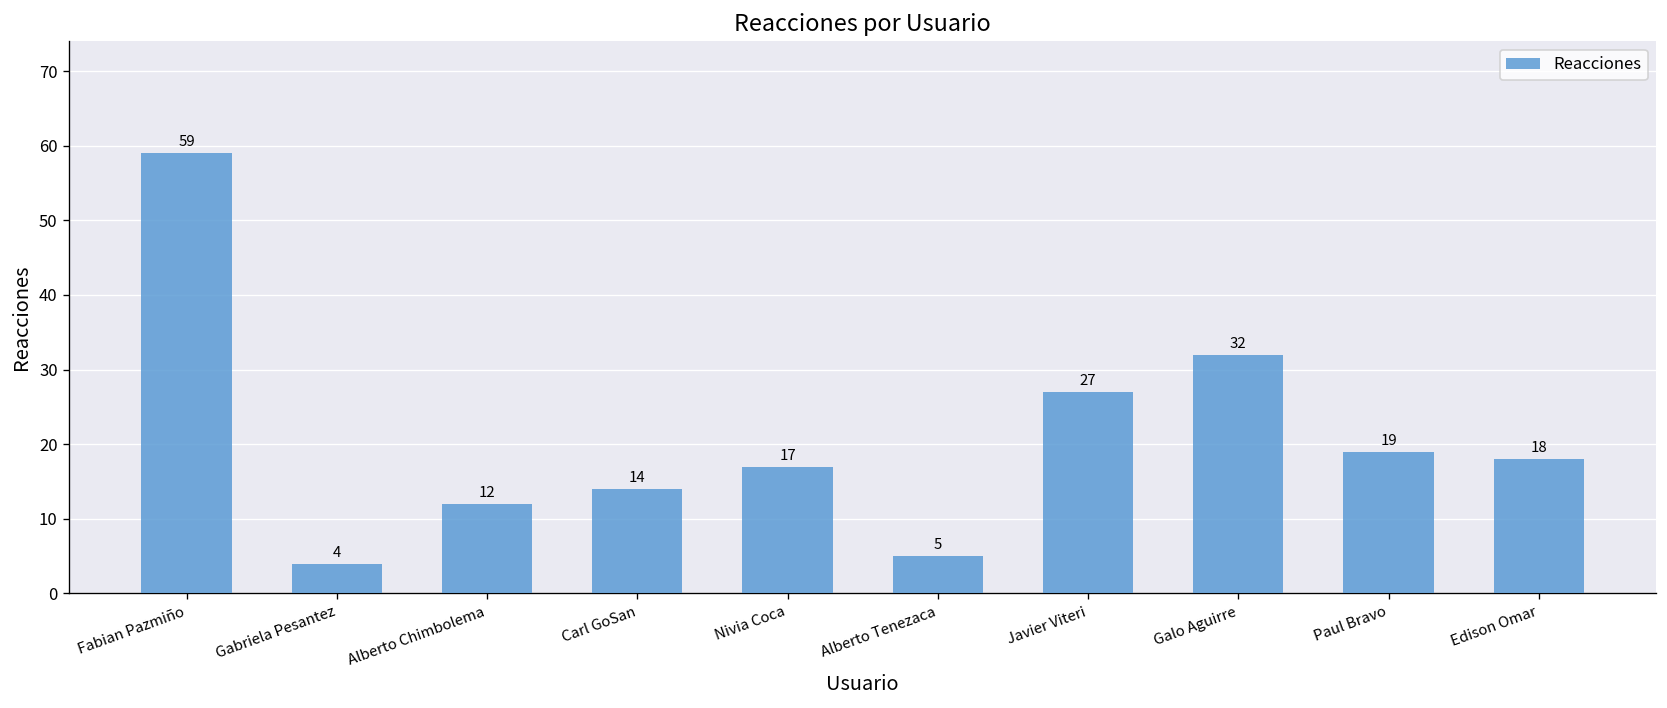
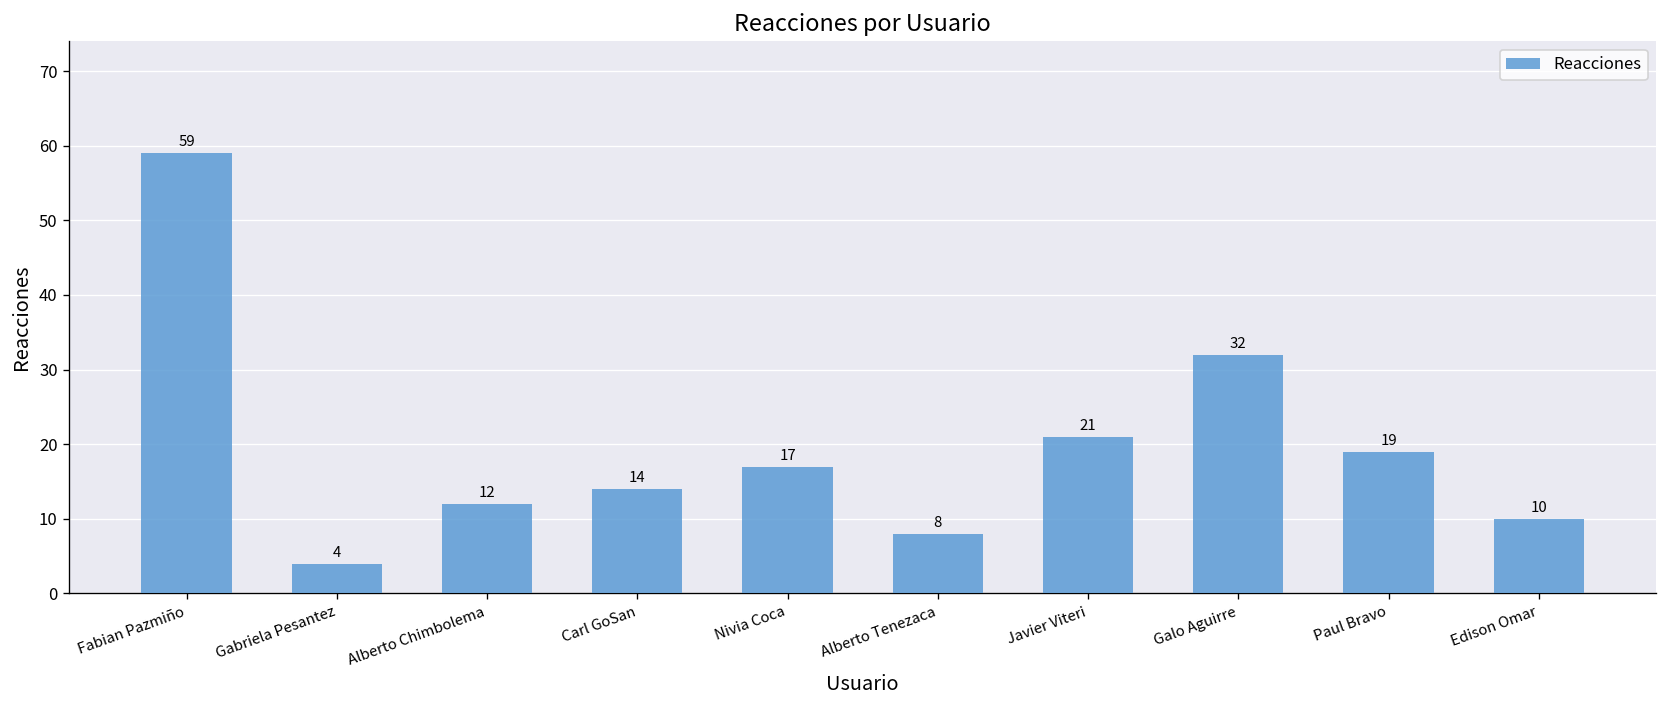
Alberto Tenezaca: 5 -> 8
Javier Viteri: 27 -> 21
Edison Omar: 18 -> 10
